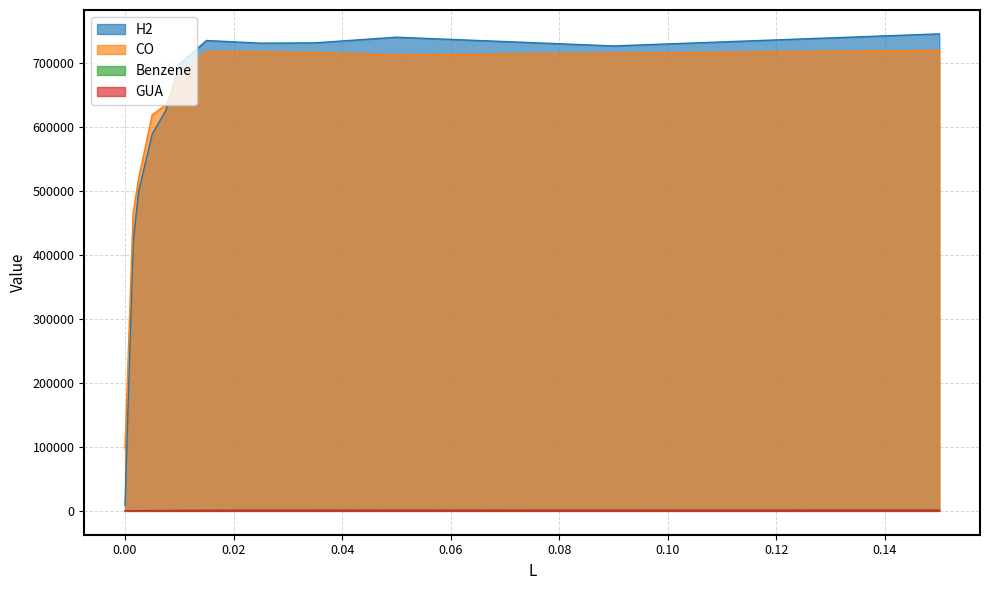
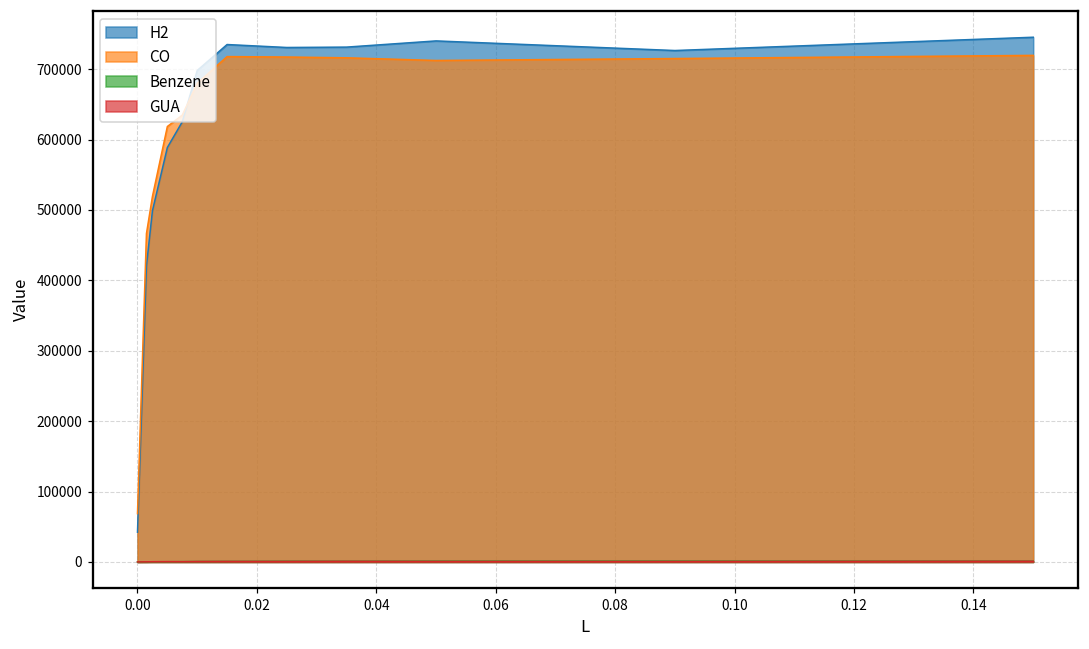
H2, 0.00: 10000 -> 40000
CO, 0.00: 100000 -> 70000
